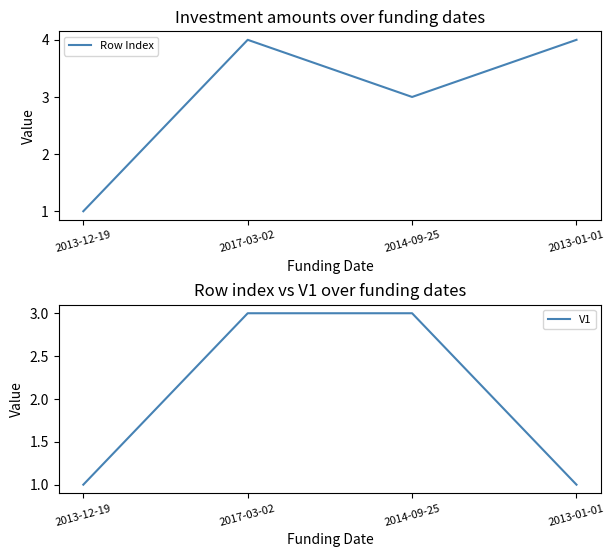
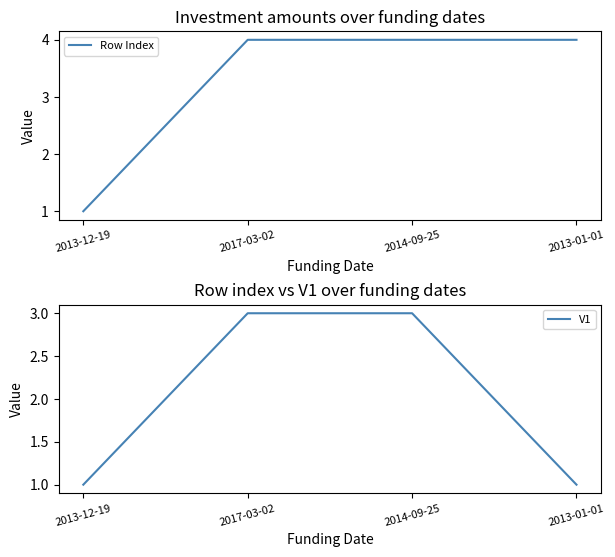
Investment amounts over funding dates, 2014-09-25: 3 -> 4
